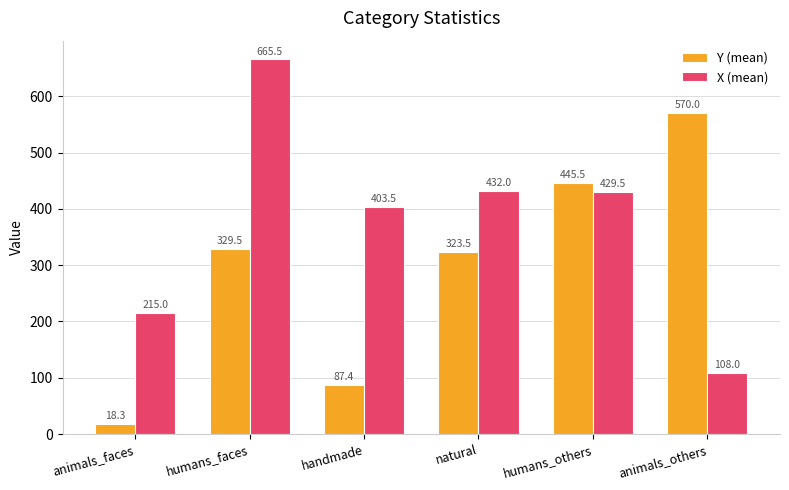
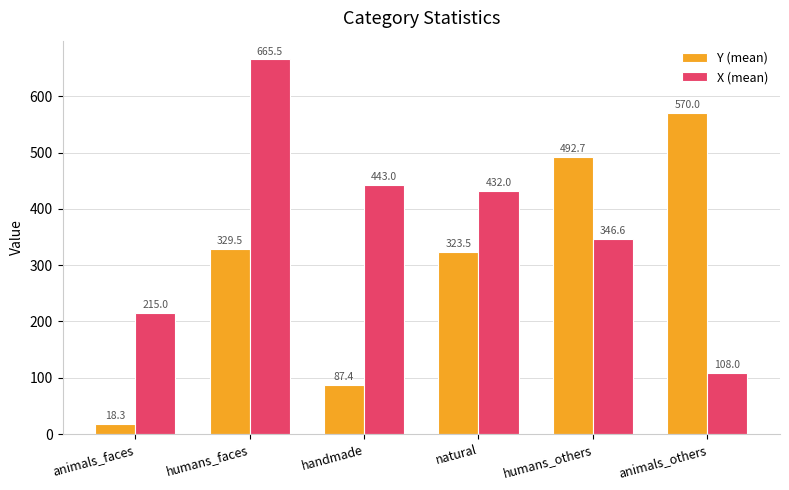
X (mean), handmade: 403.5 -> 443.0
Y (mean), humans_others: 445.5 -> 492.7
X (mean), humans_others: 429.5 -> 346.6
